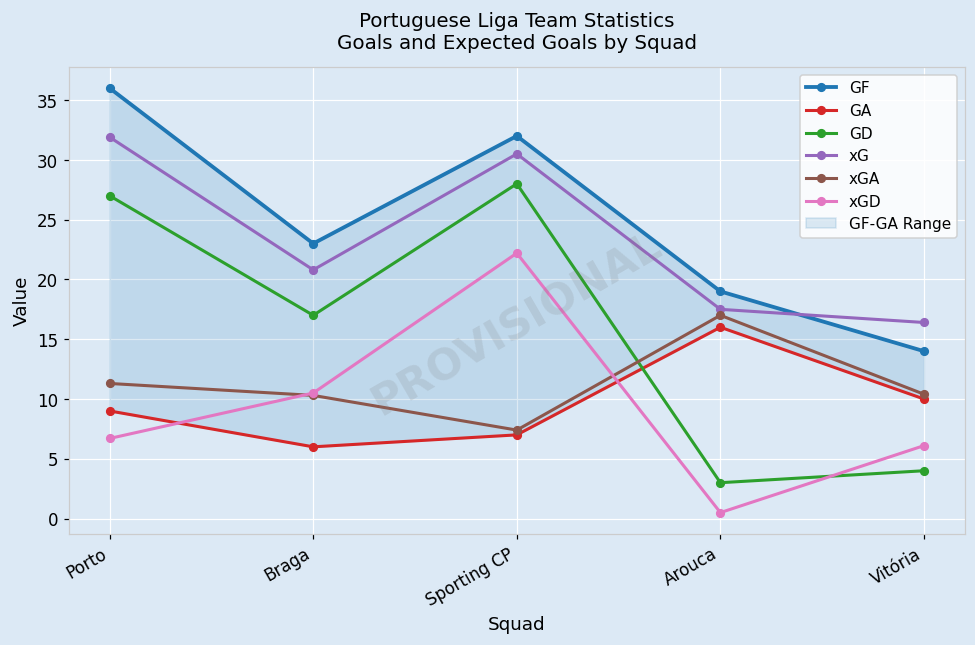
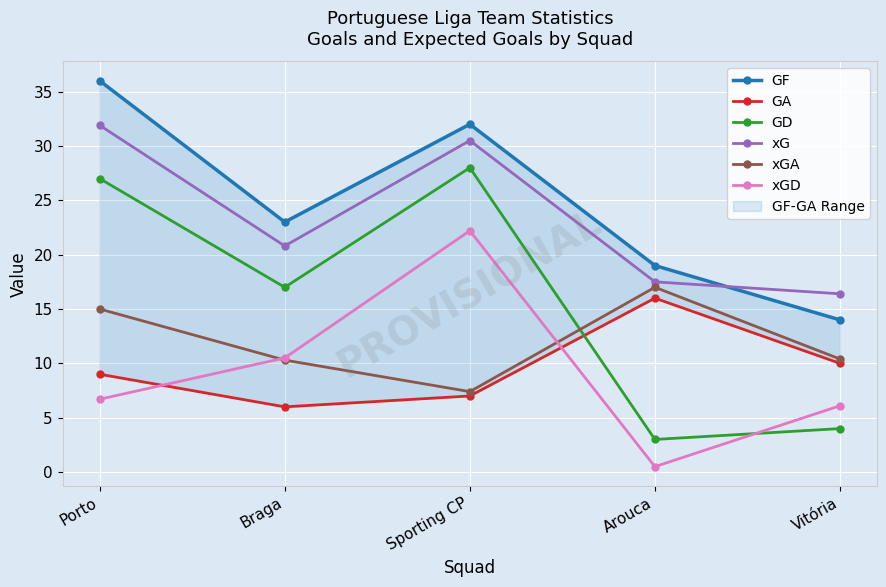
xGA, Porto: 11.3 -> 15.0
